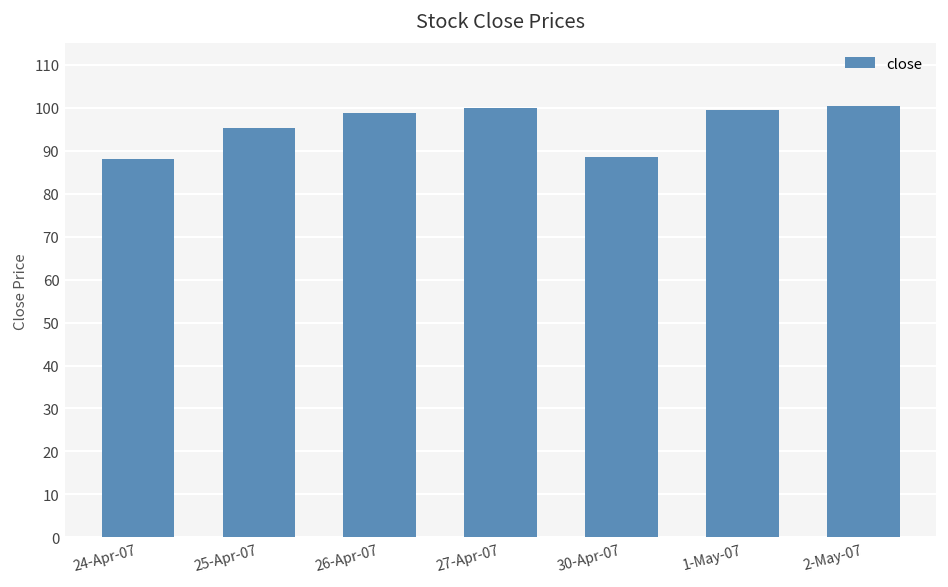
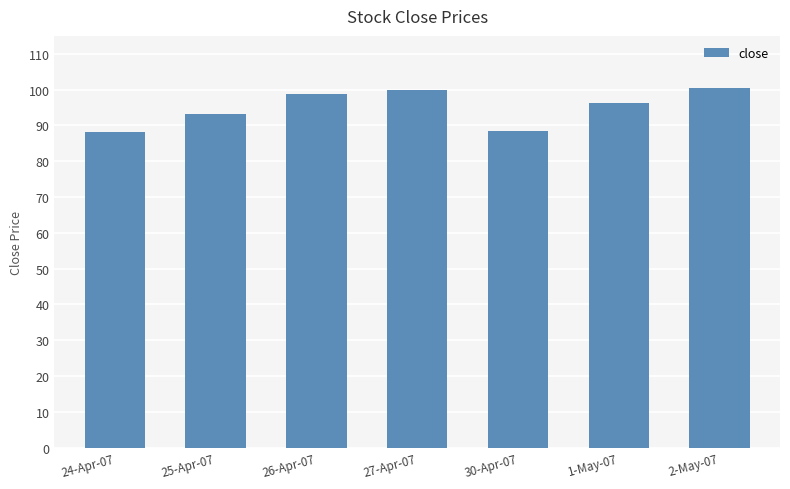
25-Apr-07: 95 -> 93
1-May-07: 99 -> 96
